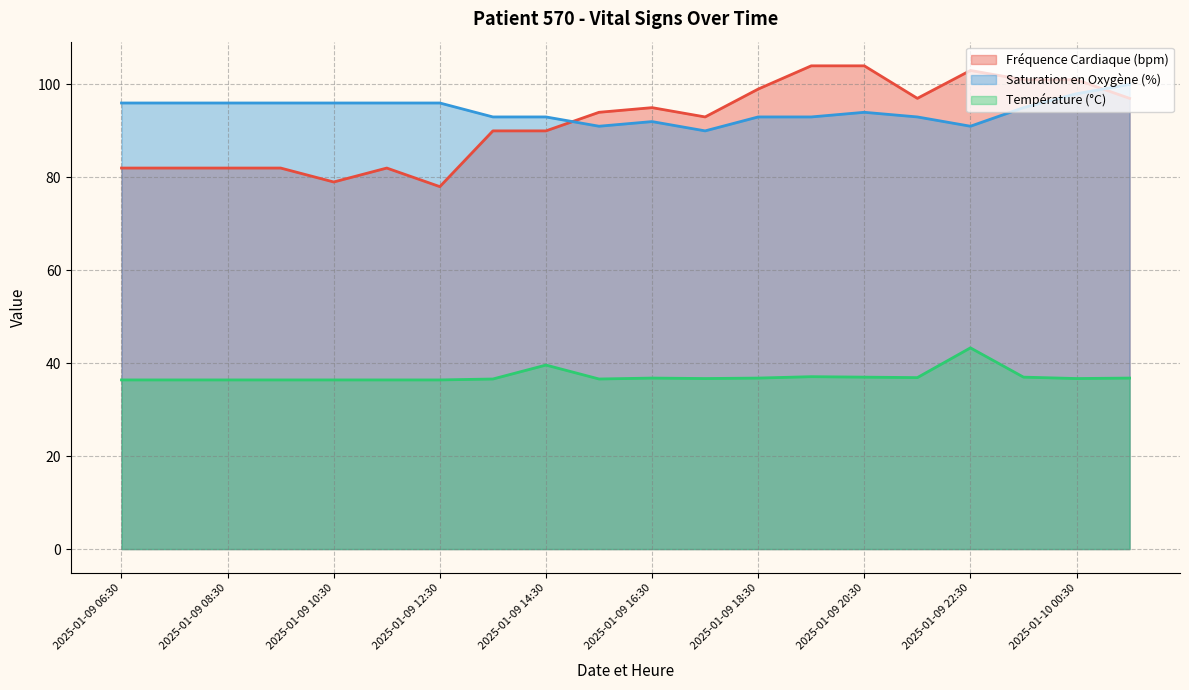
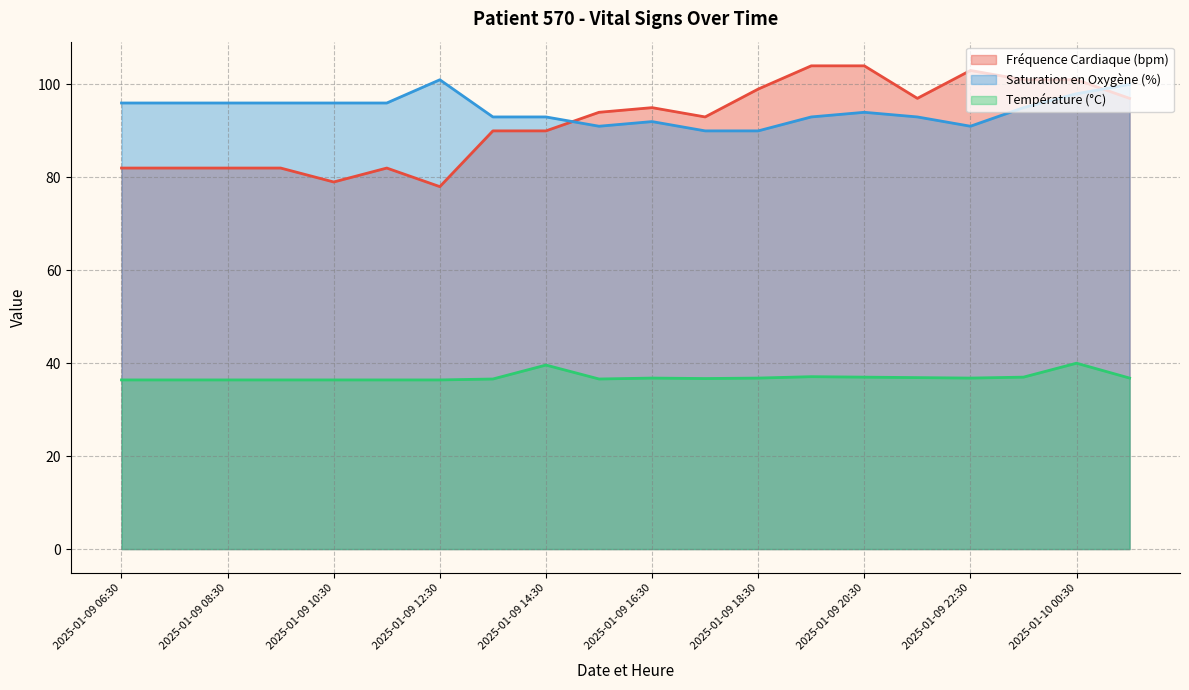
Saturation en Oxygène (%), 2025-01-09 12:30: 96 -> 101
Saturation en Oxygène (%), 2025-01-09 18:30: 93 -> 90
Température (°C), 2025-01-09 22:30: 43 -> 37
Température (°C), 2025-01-10 00:30: 37 -> 40
